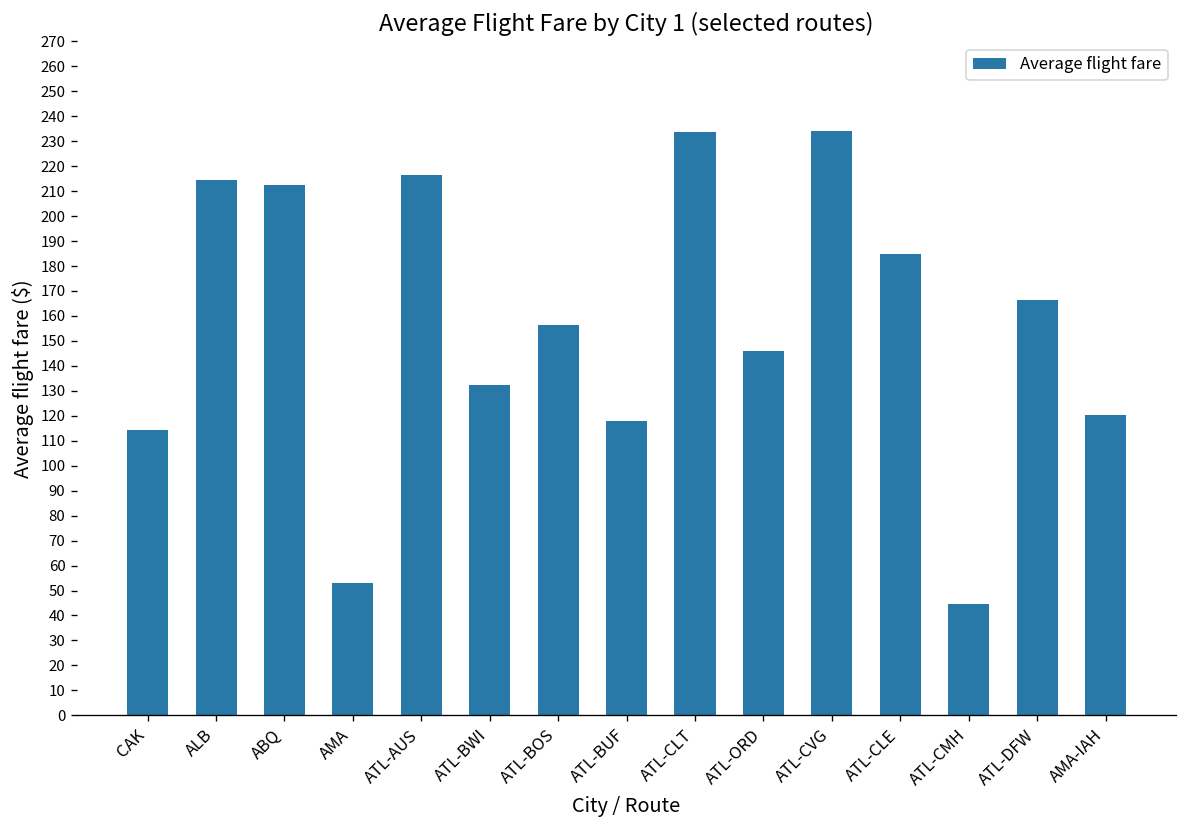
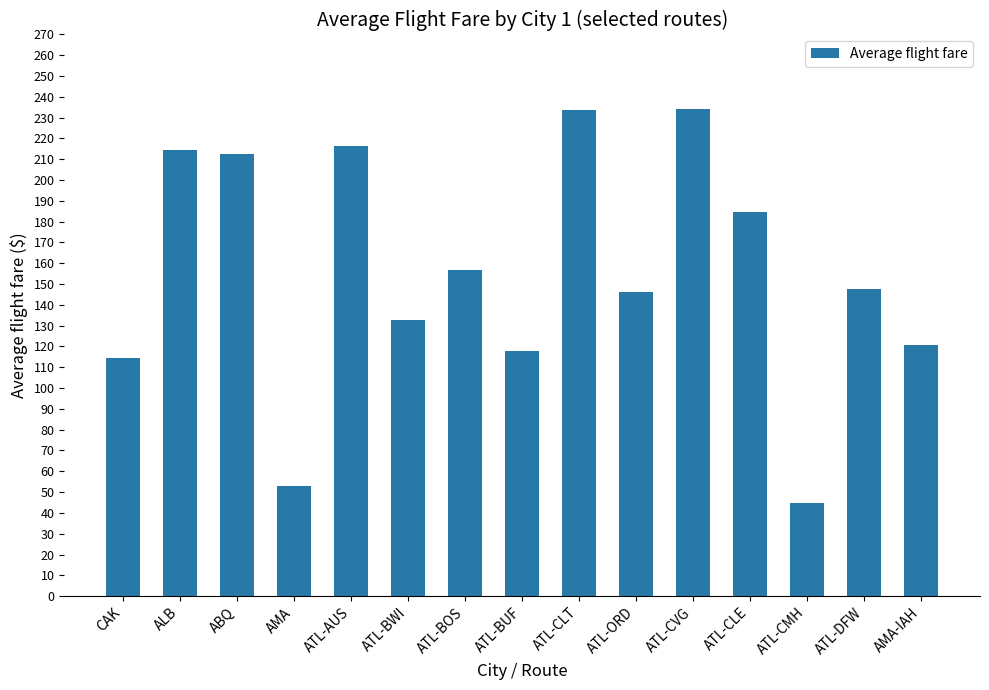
ATL-DFW: 166 -> 148
